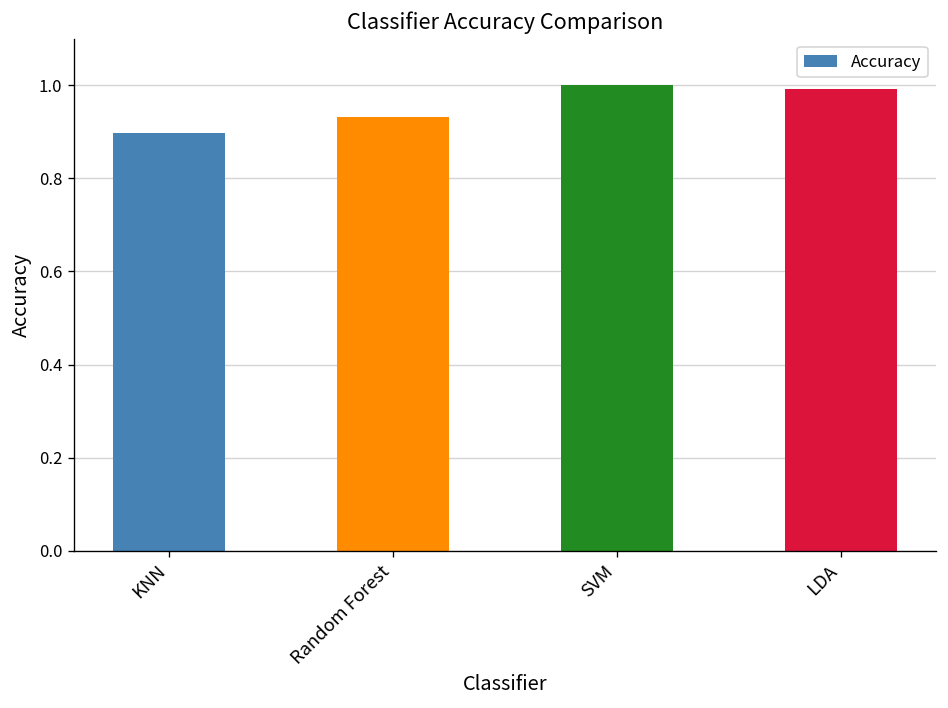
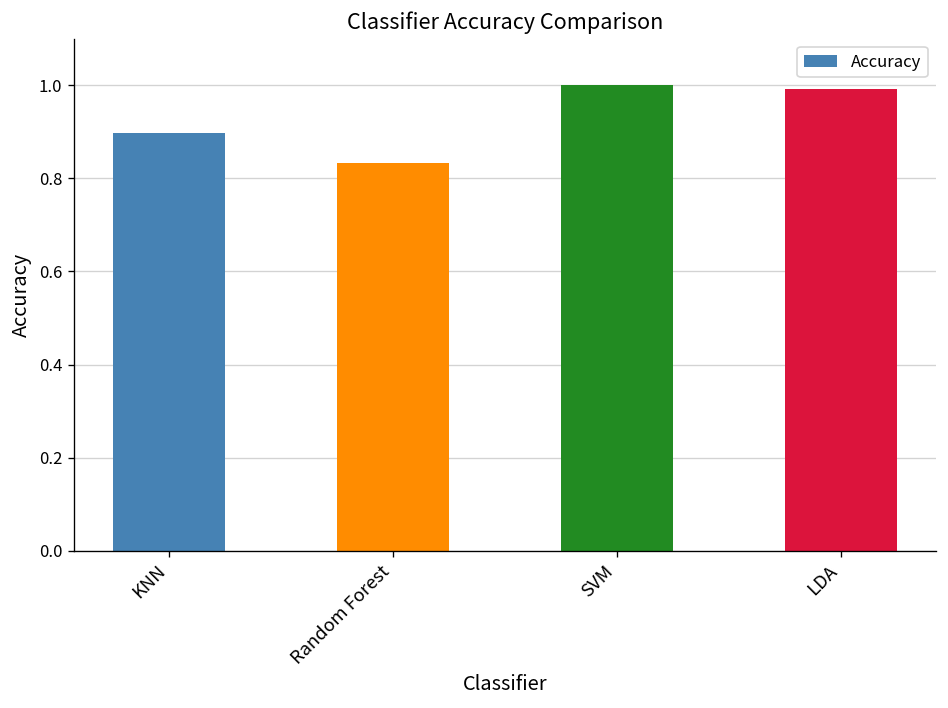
Random Forest: 0.93 -> 0.83
